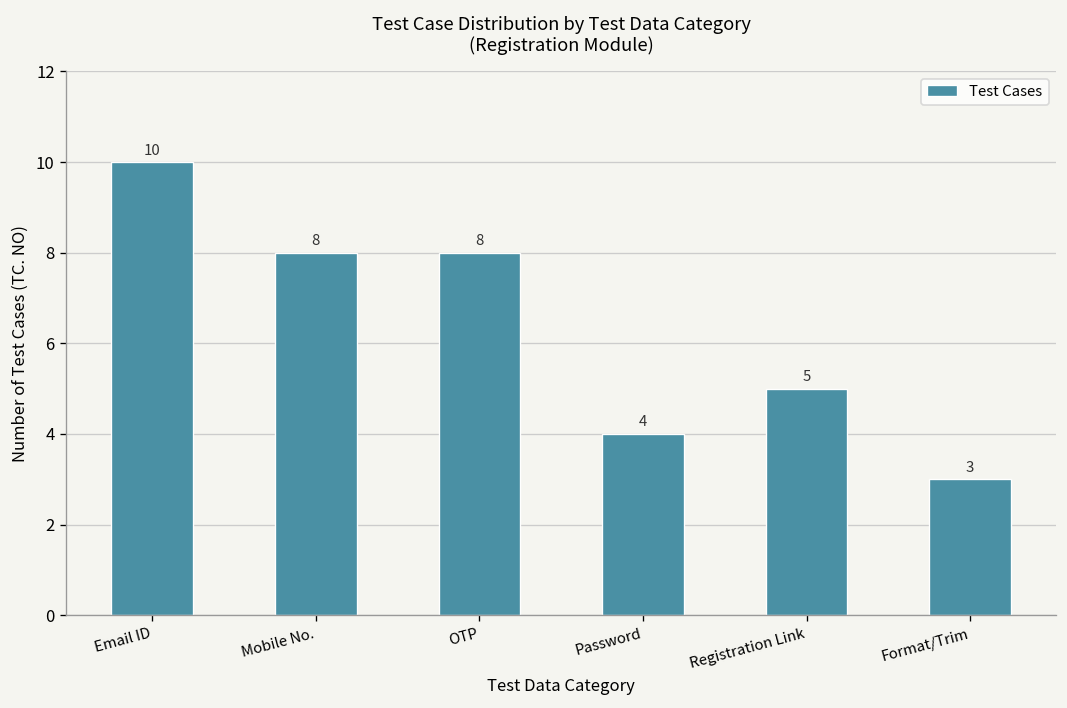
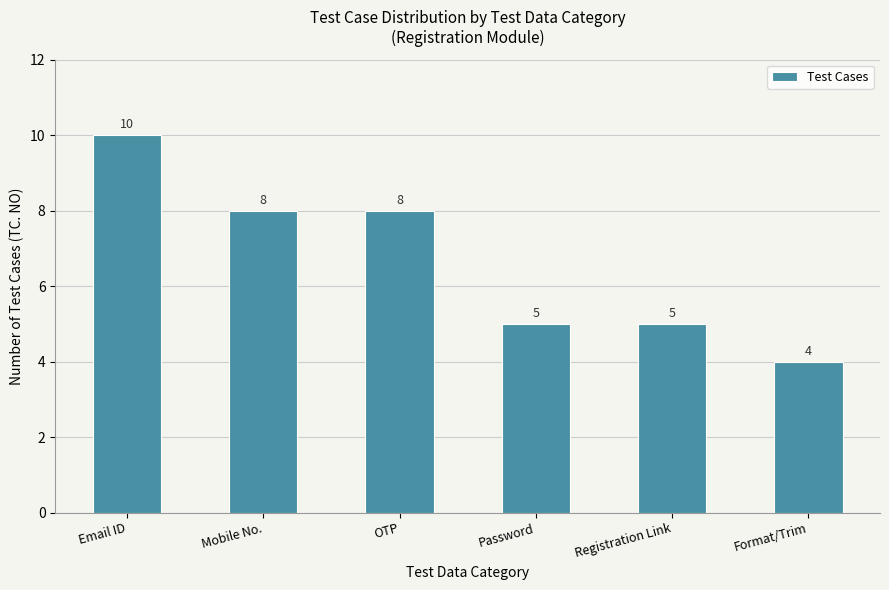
Password: 4 -> 5
Format/Trim: 3 -> 4
